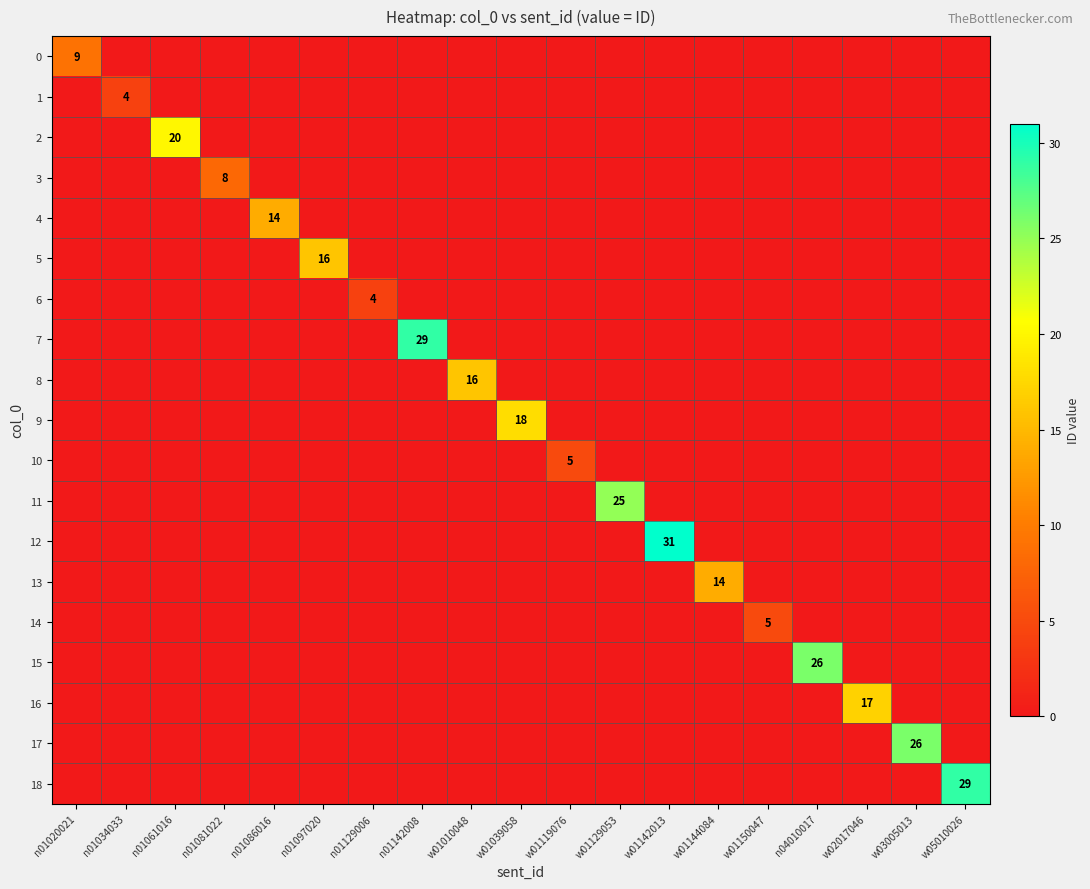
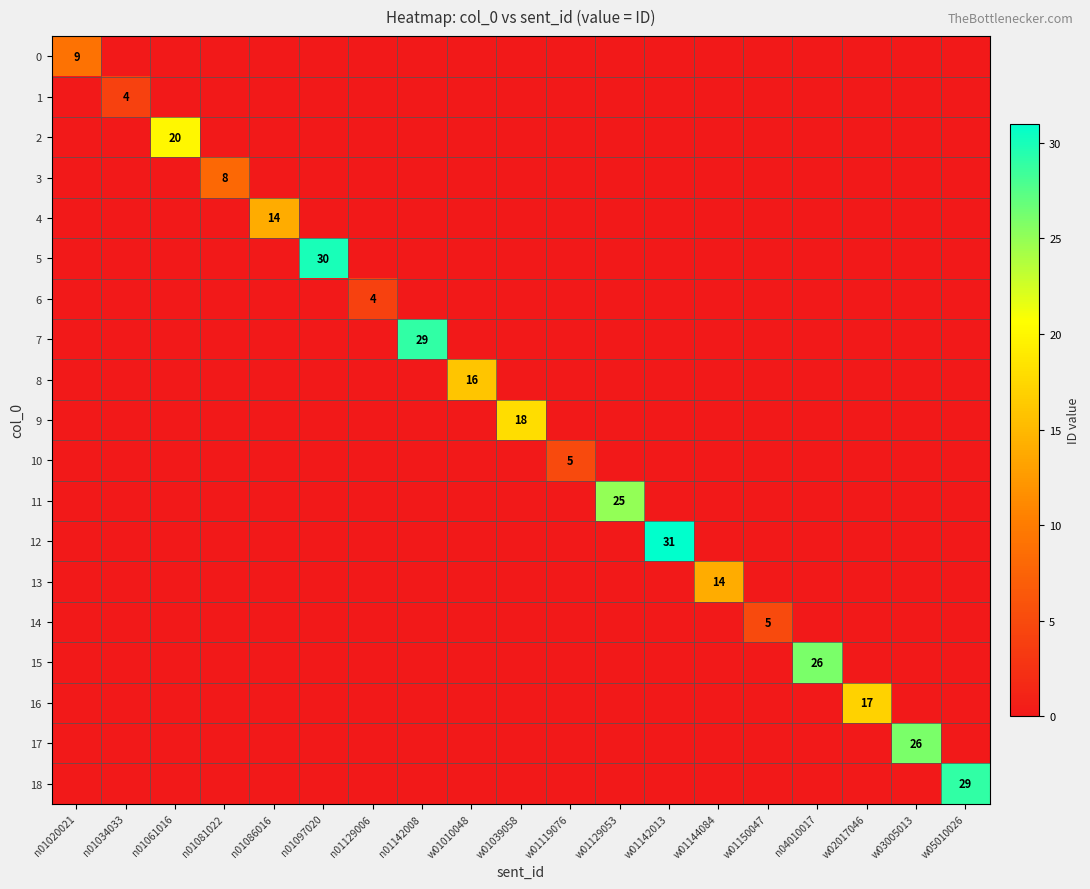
5, n01097020: 16 -> 30
